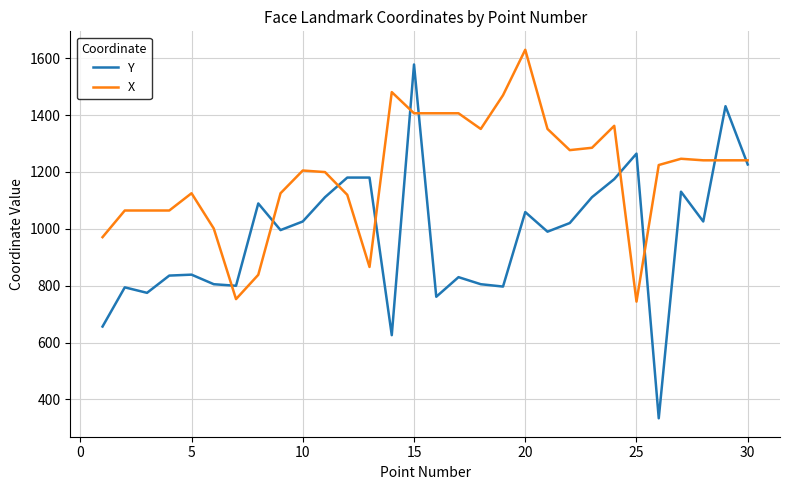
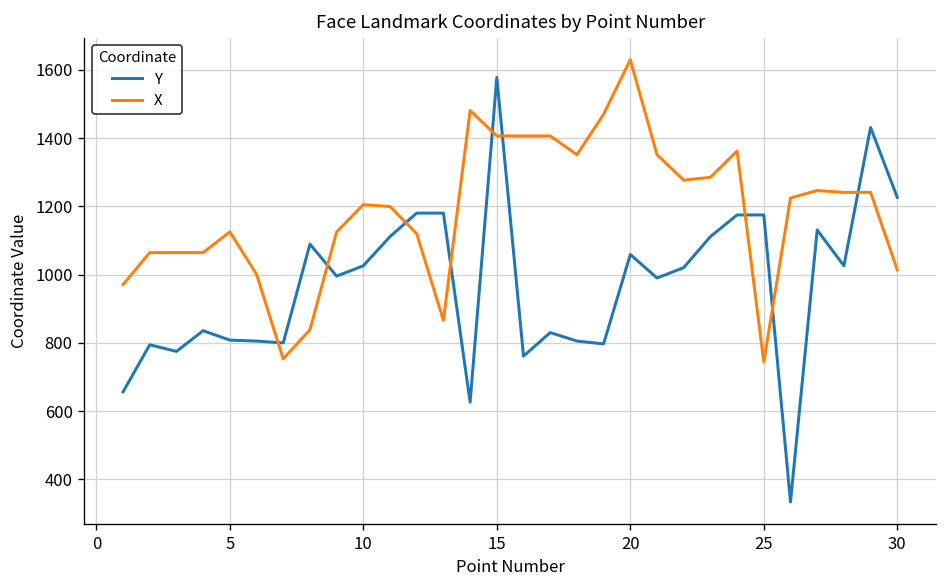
Y, 5: 840 -> 810
Y, 25: 1260 -> 1170
X, 30: 1240 -> 1010
